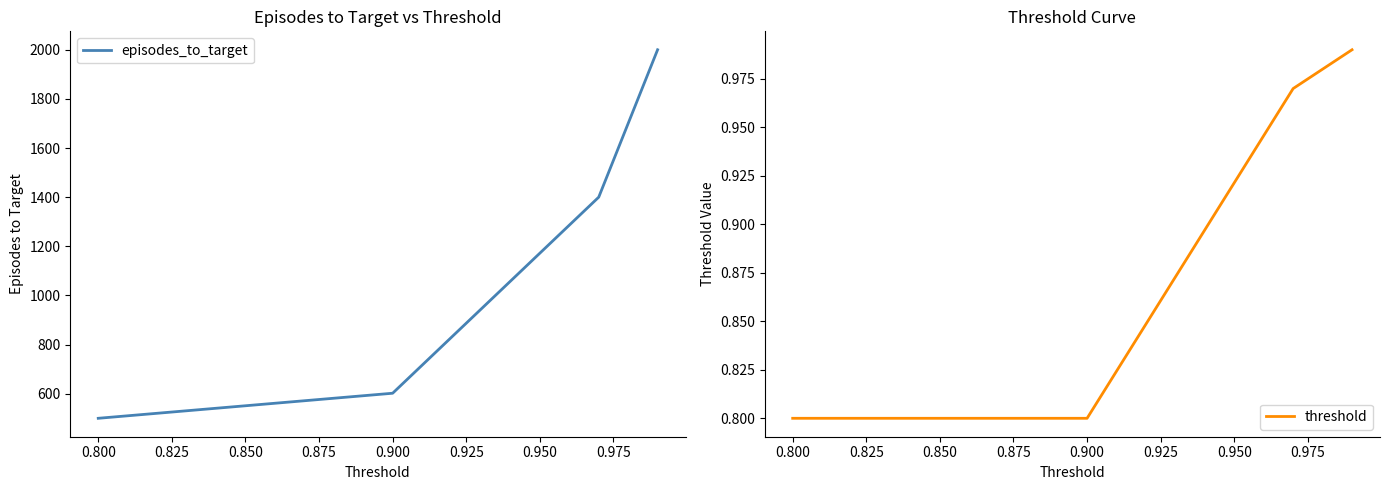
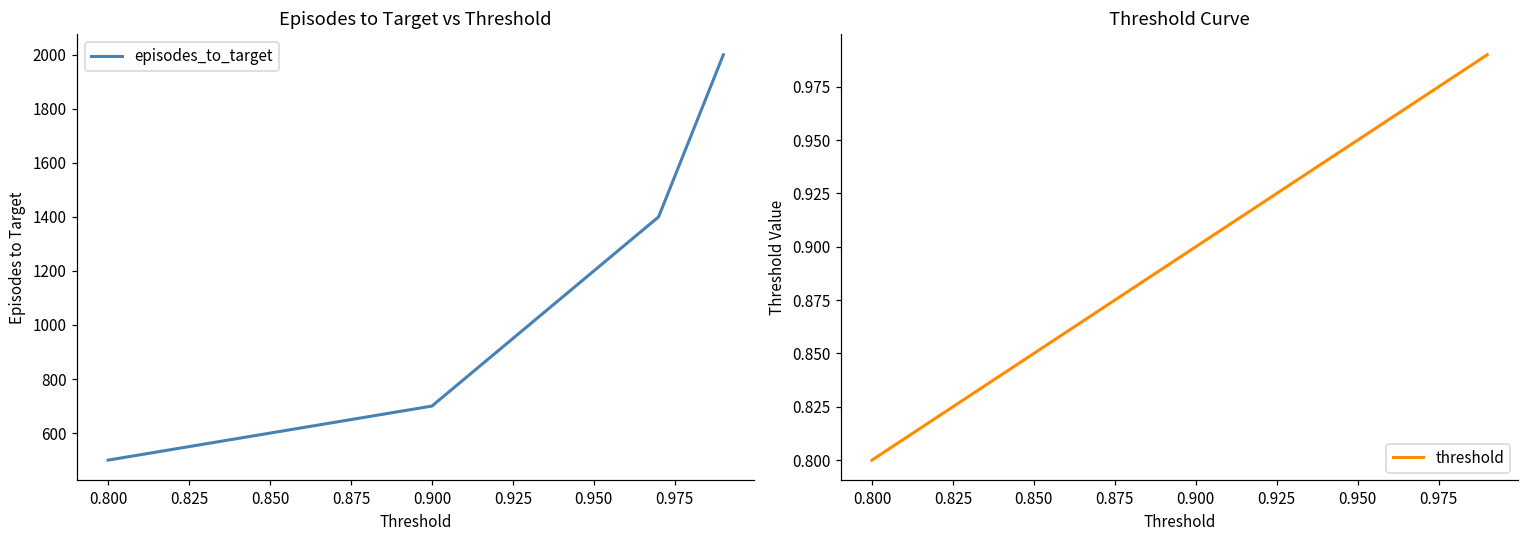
Episodes to Target vs Threshold, 0.900: 600 -> 700
Threshold Curve, 0.900: 0.8 -> 0.9
